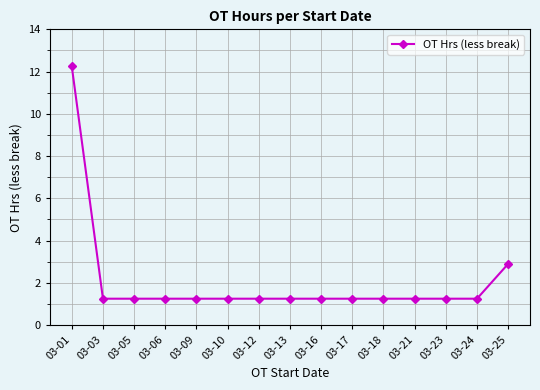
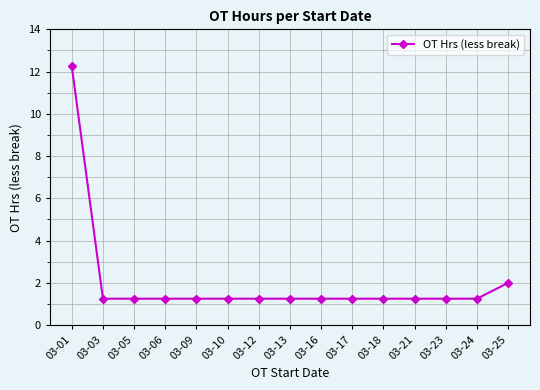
03-25: 2.9 -> 2.0
